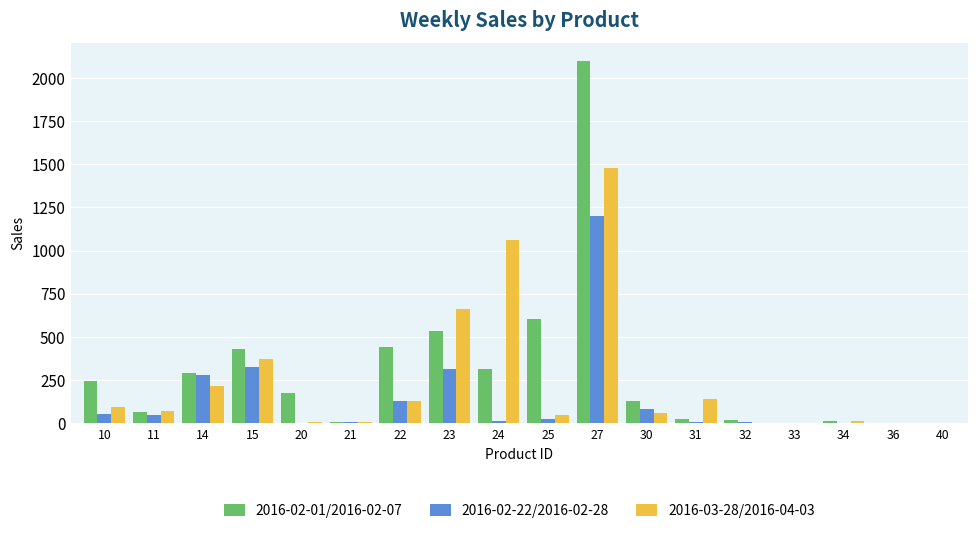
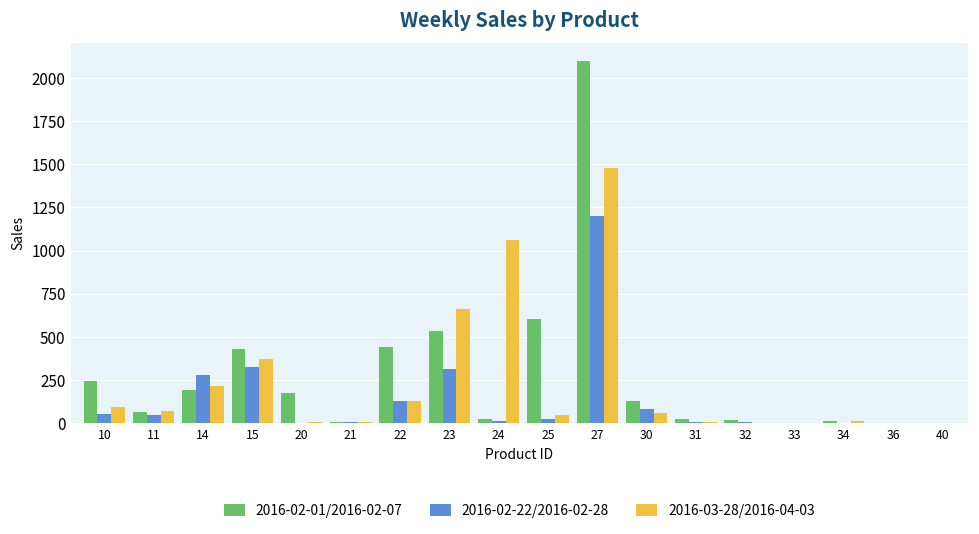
2016-02-01/2016-02-07, 14: 290 -> 190
2016-02-01/2016-02-07, 24: 310 -> 30
2016-03-28/2016-04-03, 31: 140 -> 10
